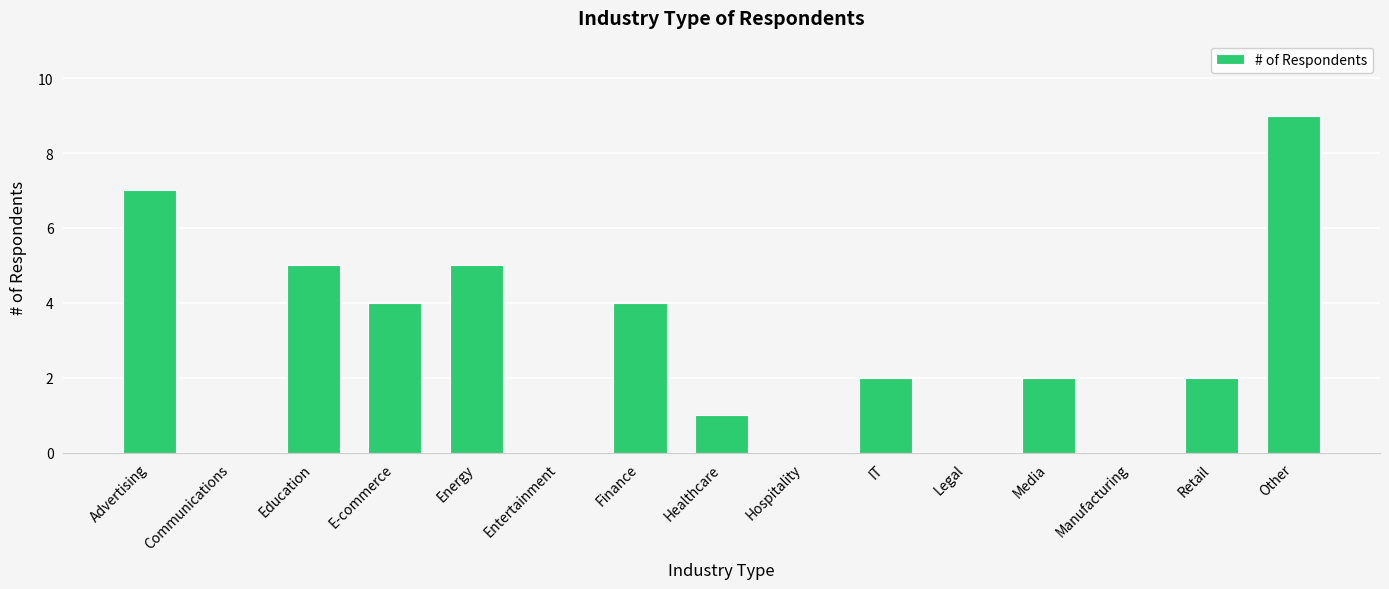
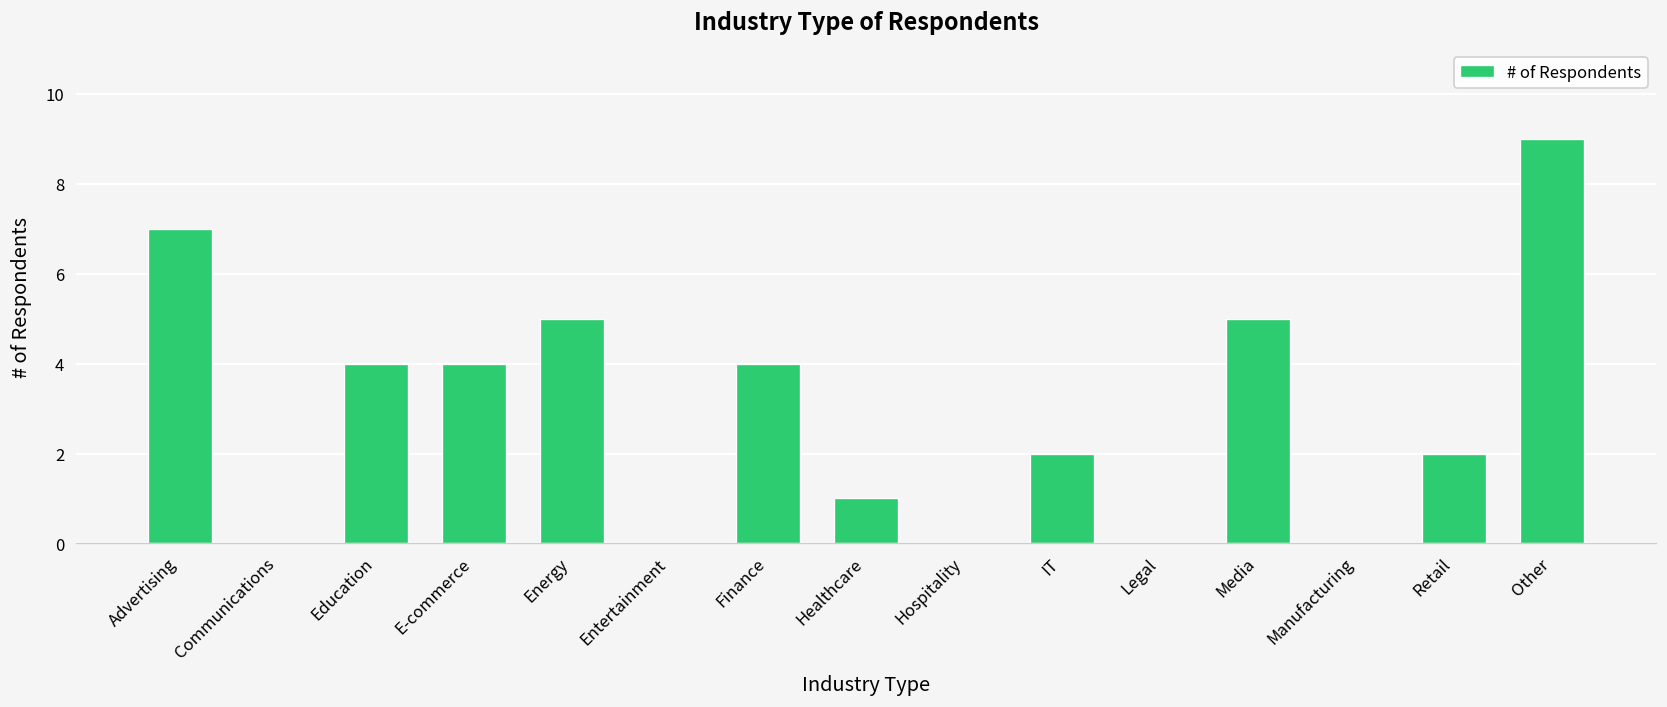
Education: 5 -> 4
Media: 2 -> 5
